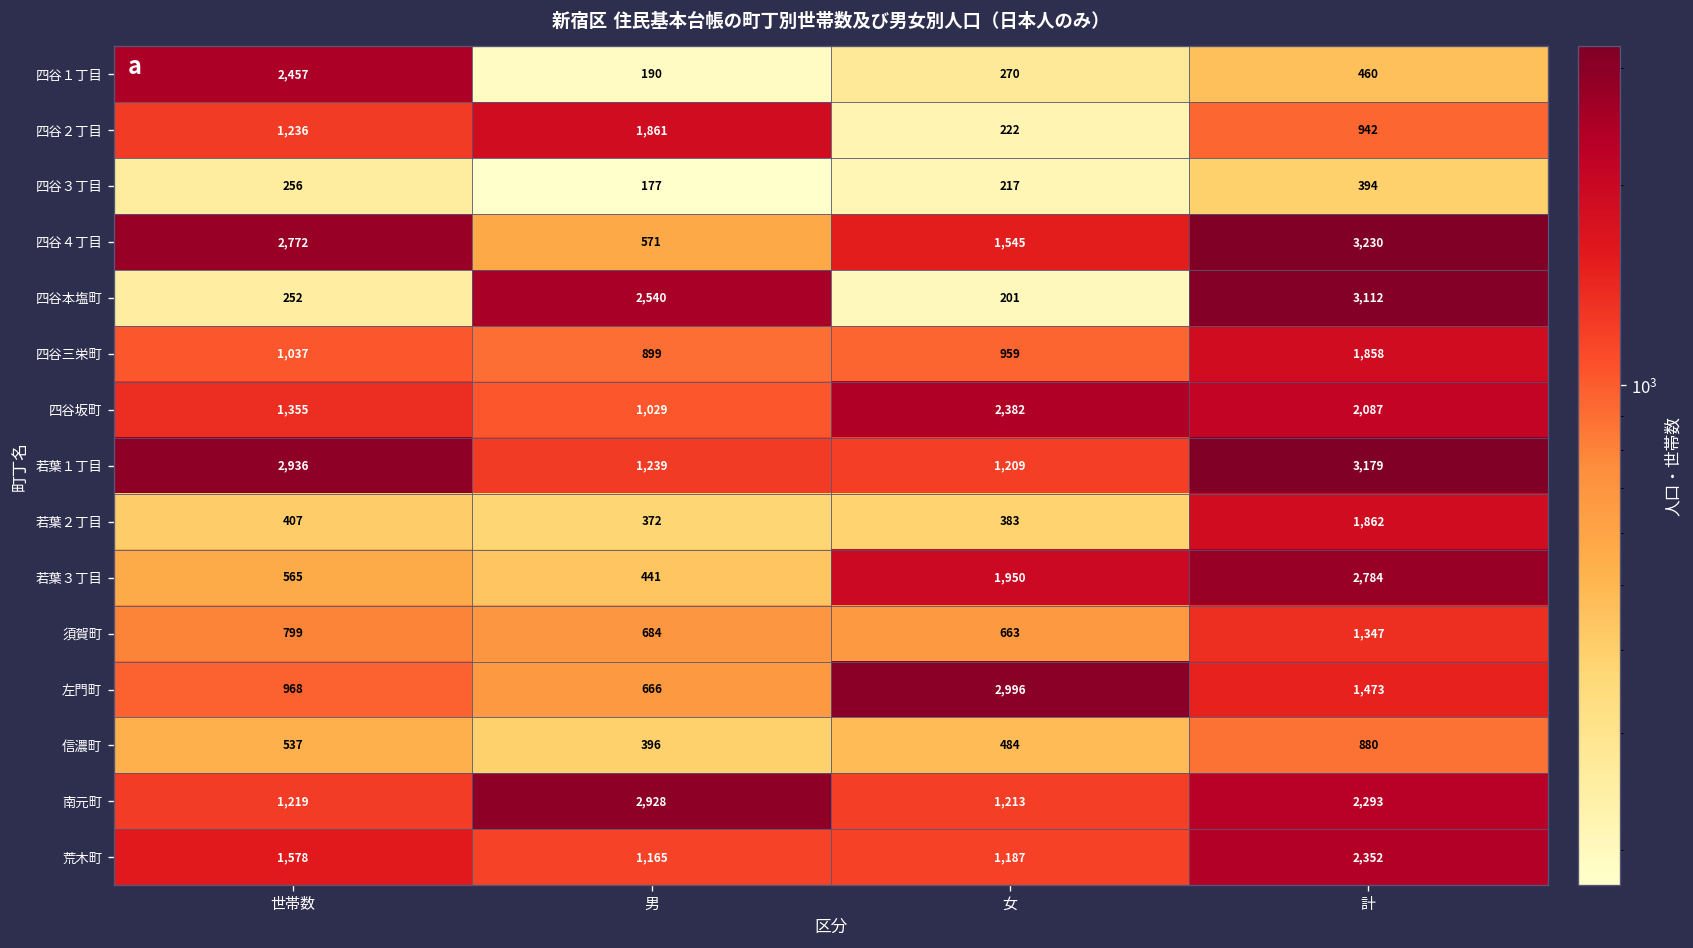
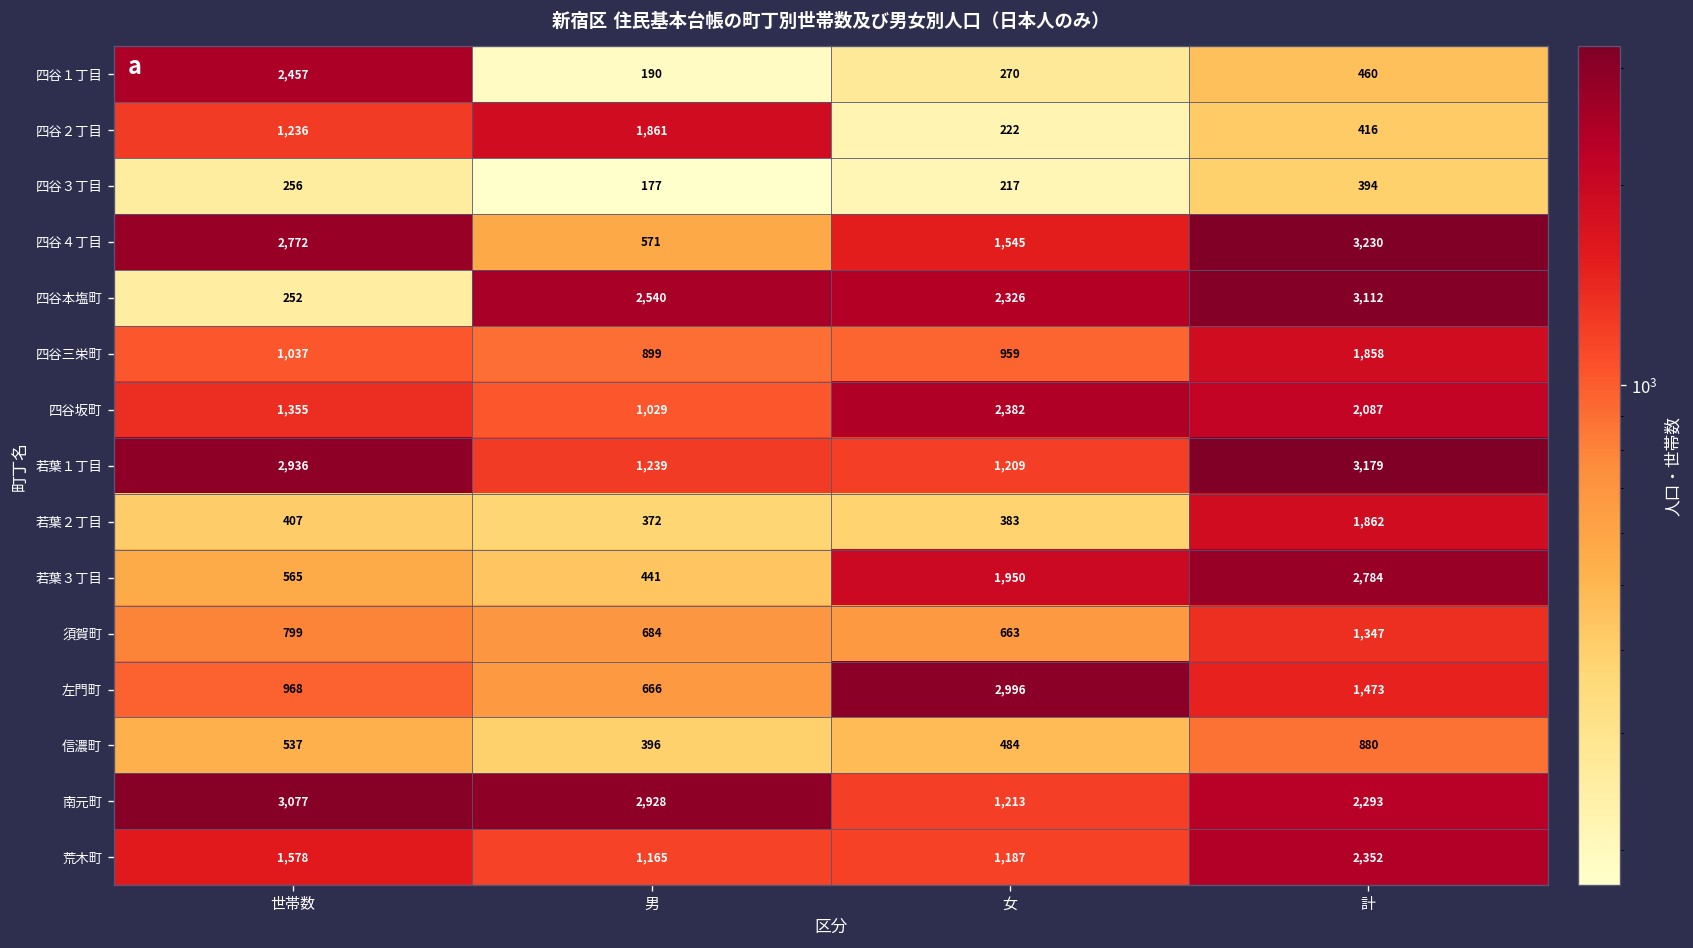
四谷２丁目, 計: 942 -> 416
四谷本塩町, 女: 201 -> 2,326
南元町, 世帯数: 1,219 -> 3,077
